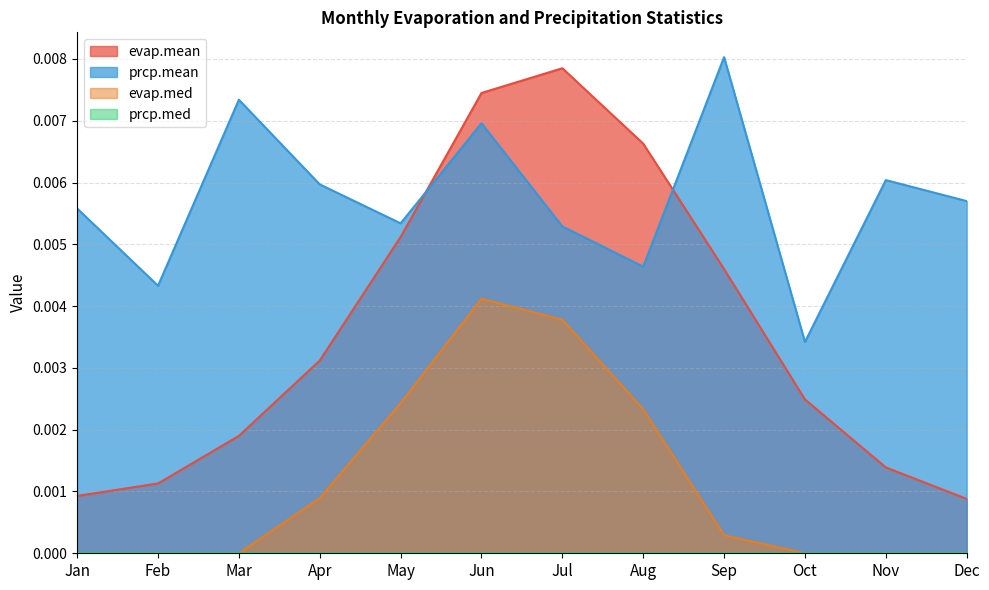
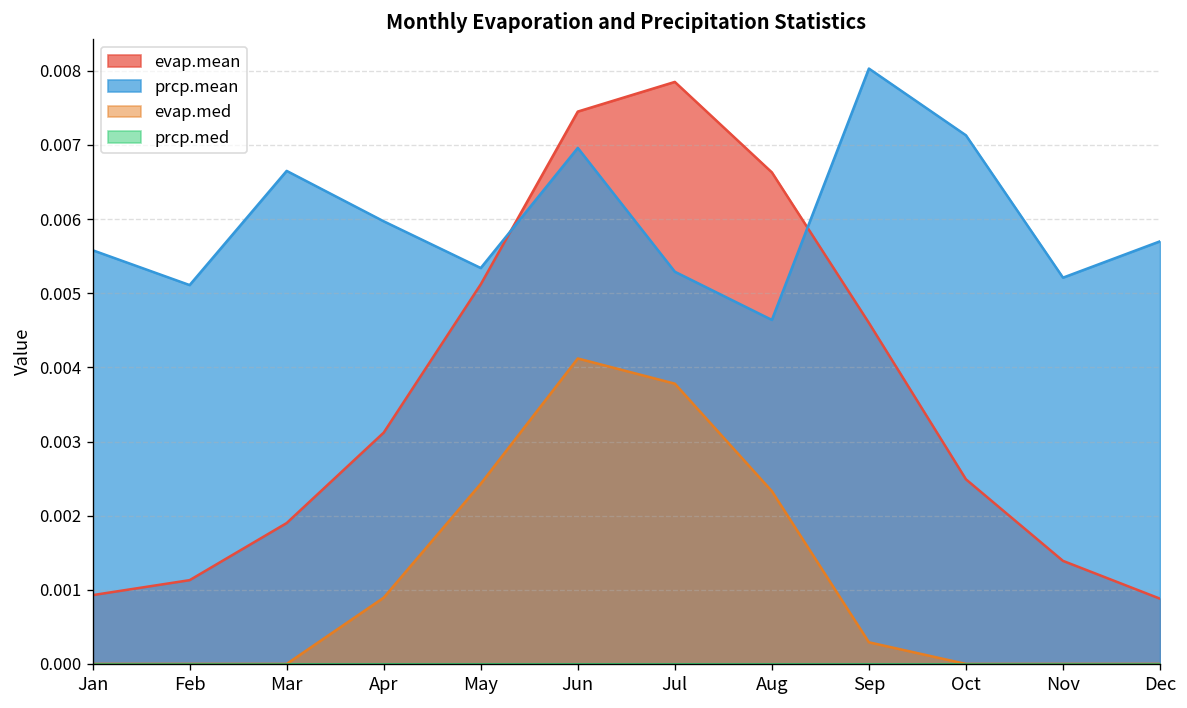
prcp.mean, Feb: 0.0043 -> 0.0051
prcp.mean, Mar: 0.0073 -> 0.0067
prcp.mean, Oct: 0.0034 -> 0.0071
prcp.mean, Nov: 0.0060 -> 0.0052
